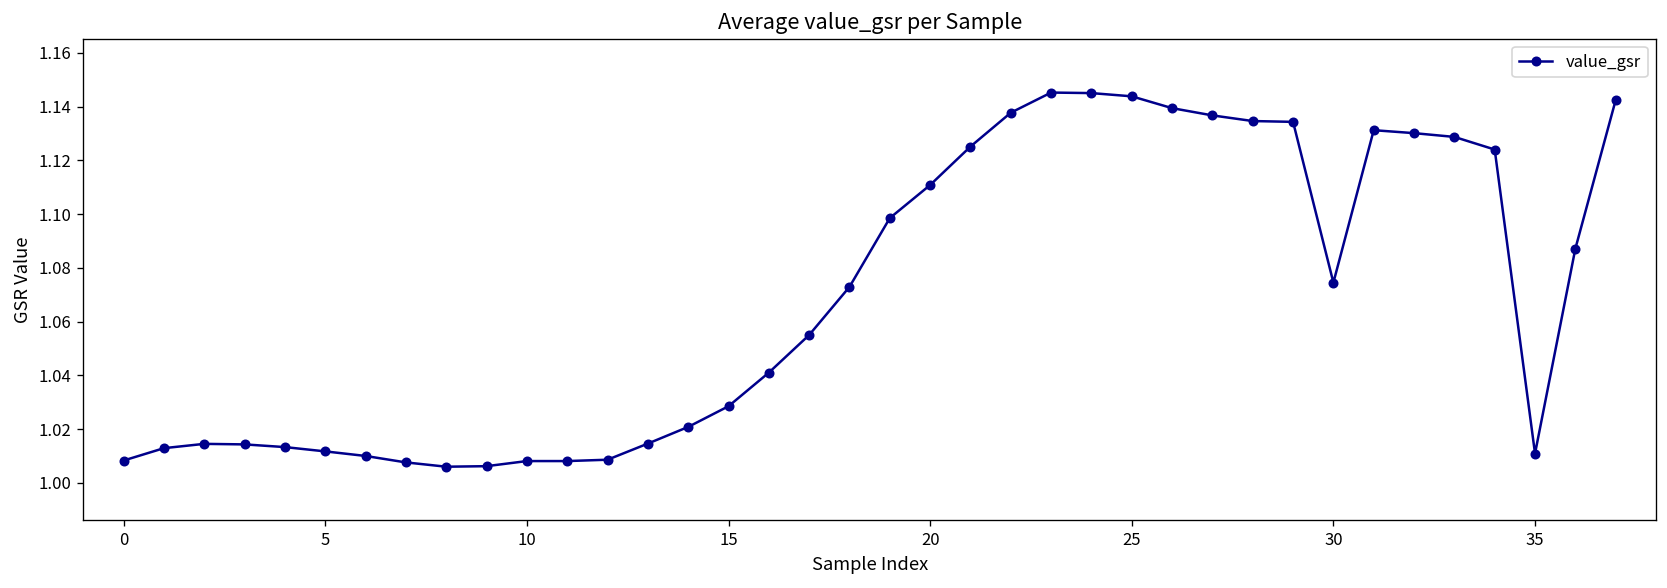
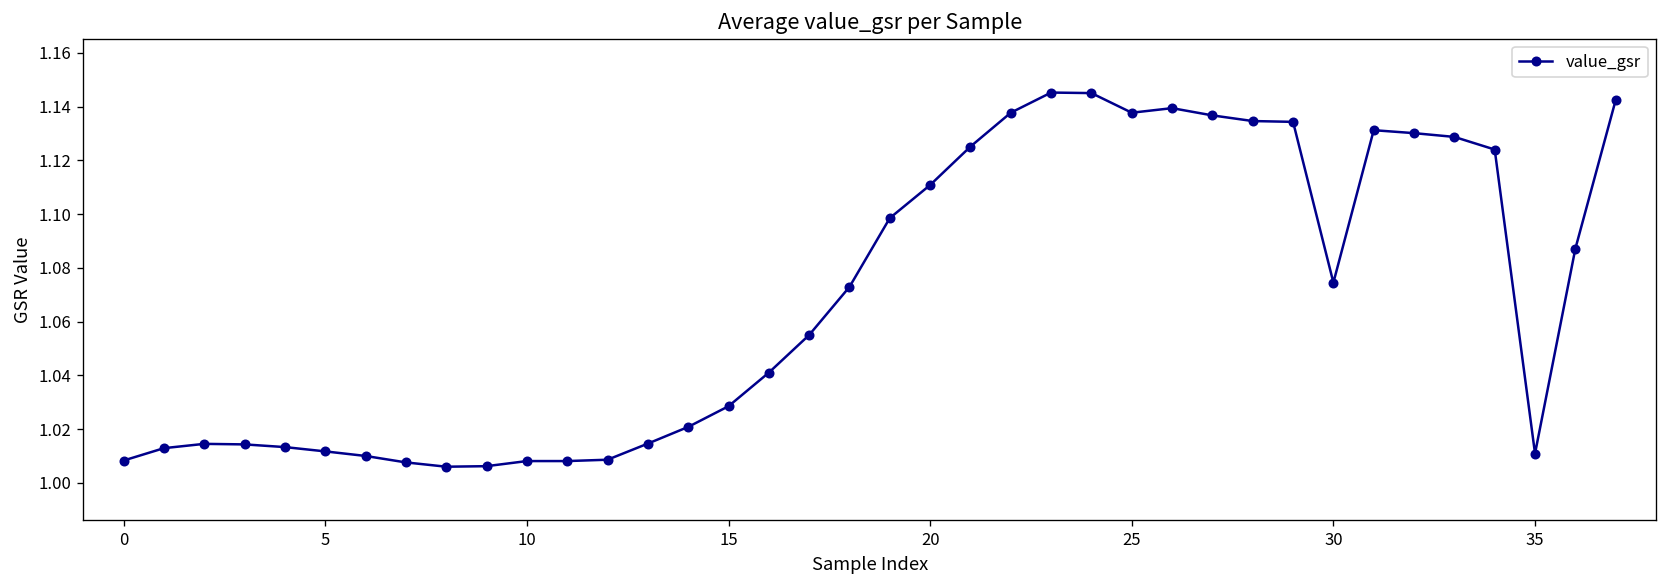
25: 1.144 -> 1.138
